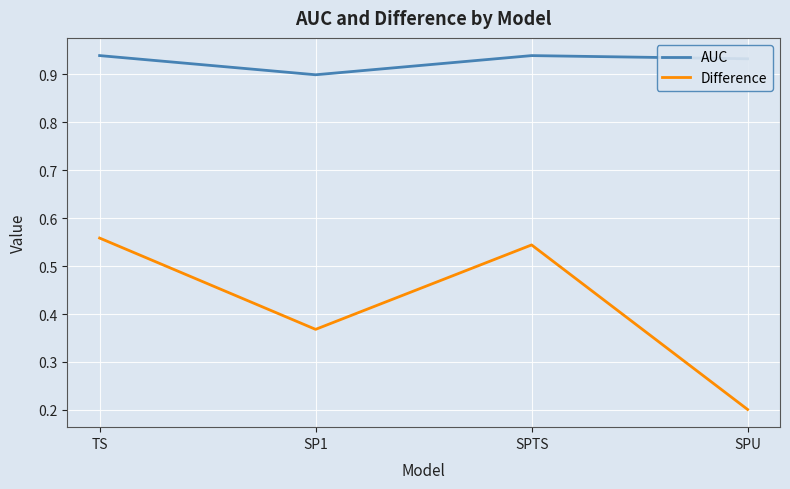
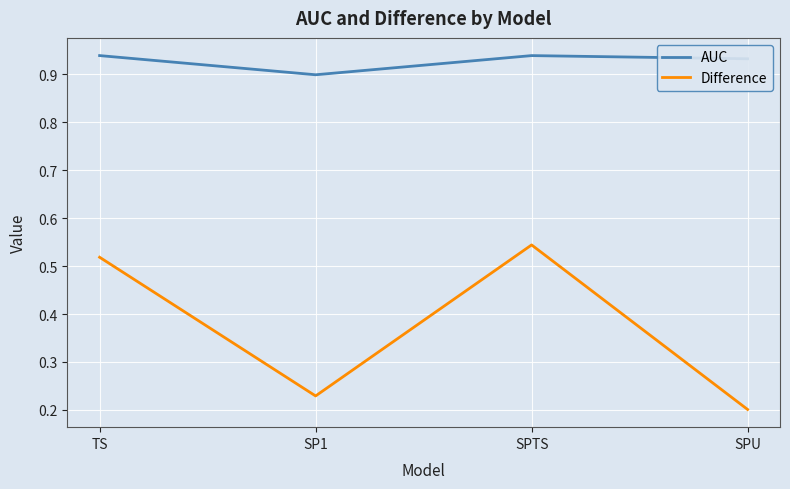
Difference, TS: 0.56 -> 0.52
Difference, SP1: 0.37 -> 0.23
